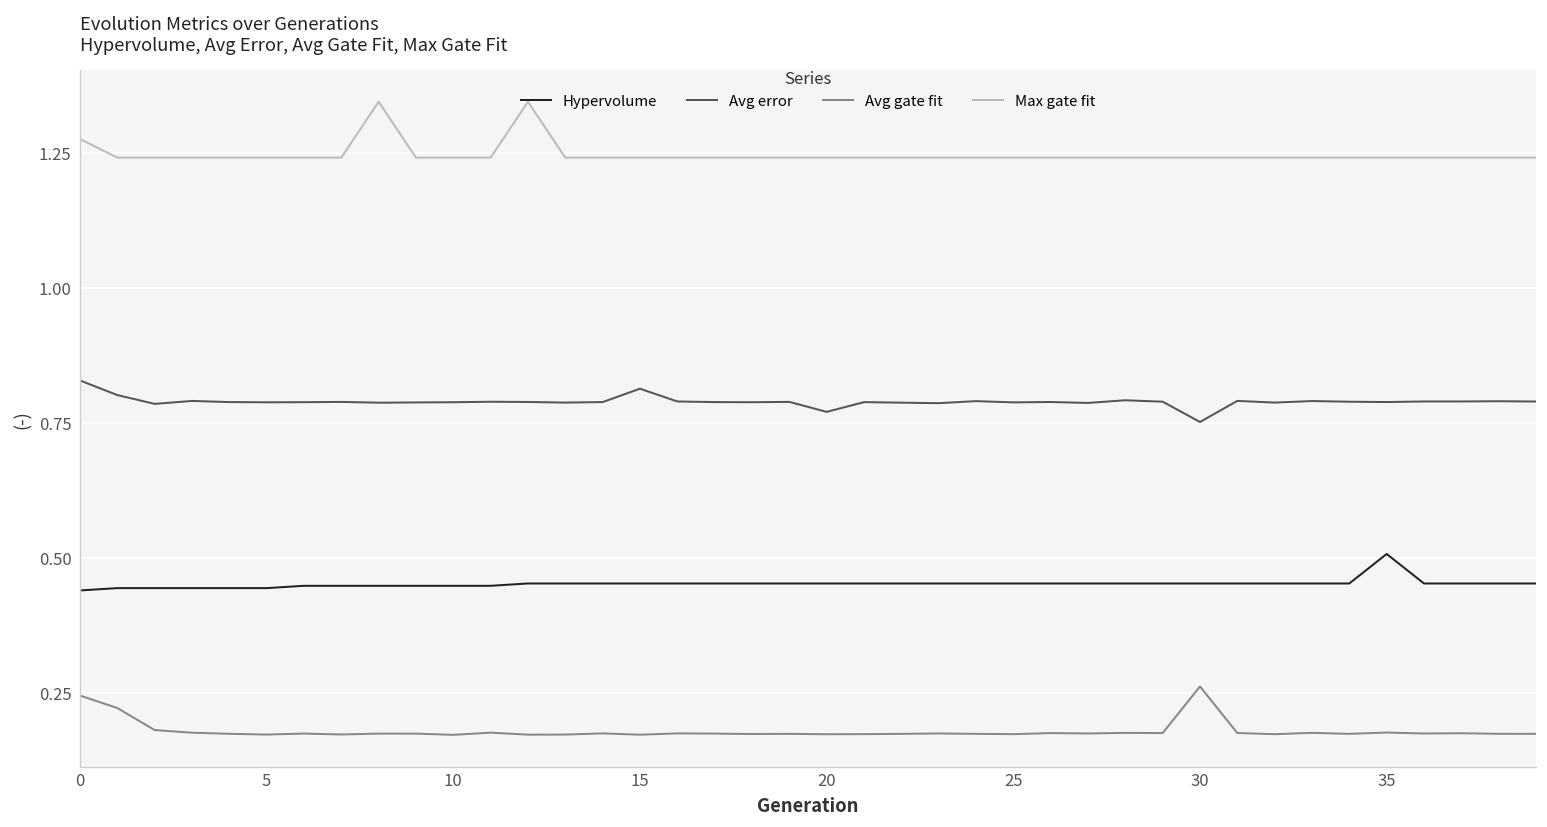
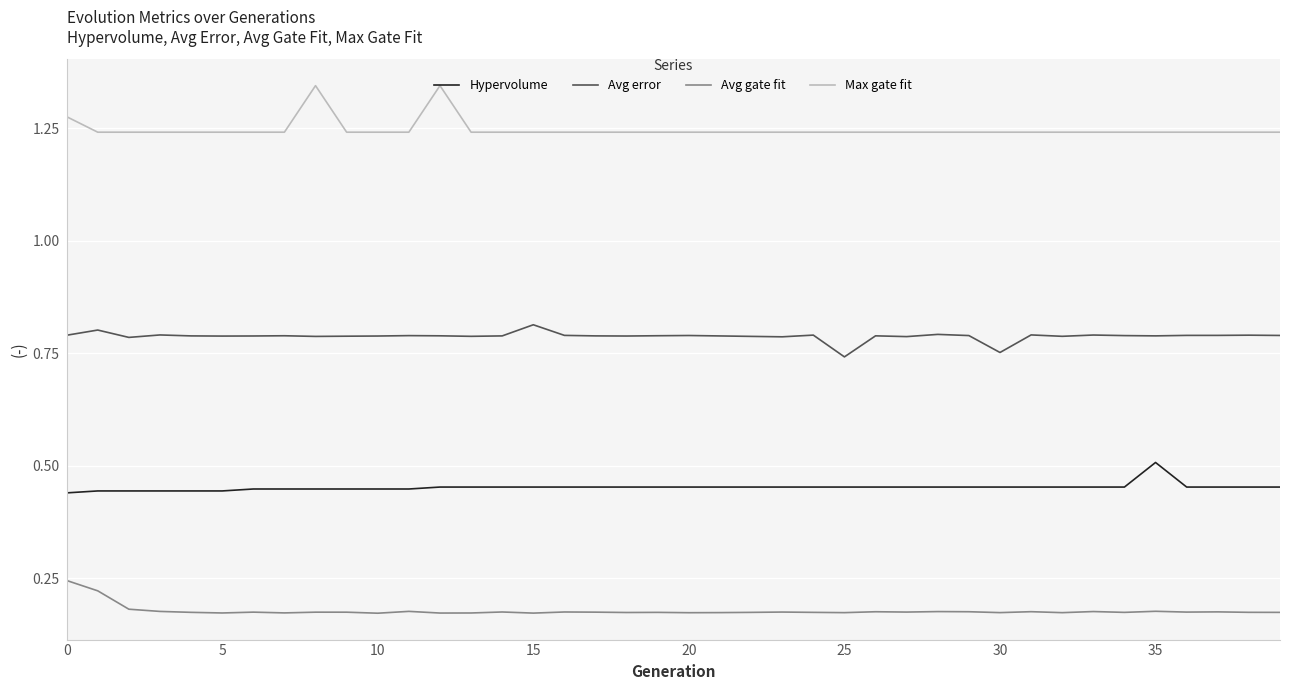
Avg error, 0: 0.83 -> 0.79
Avg error, 20: 0.77 -> 0.79
Avg error, 25: 0.79 -> 0.74
Avg gate fit, 30: 0.26 -> 0.17
